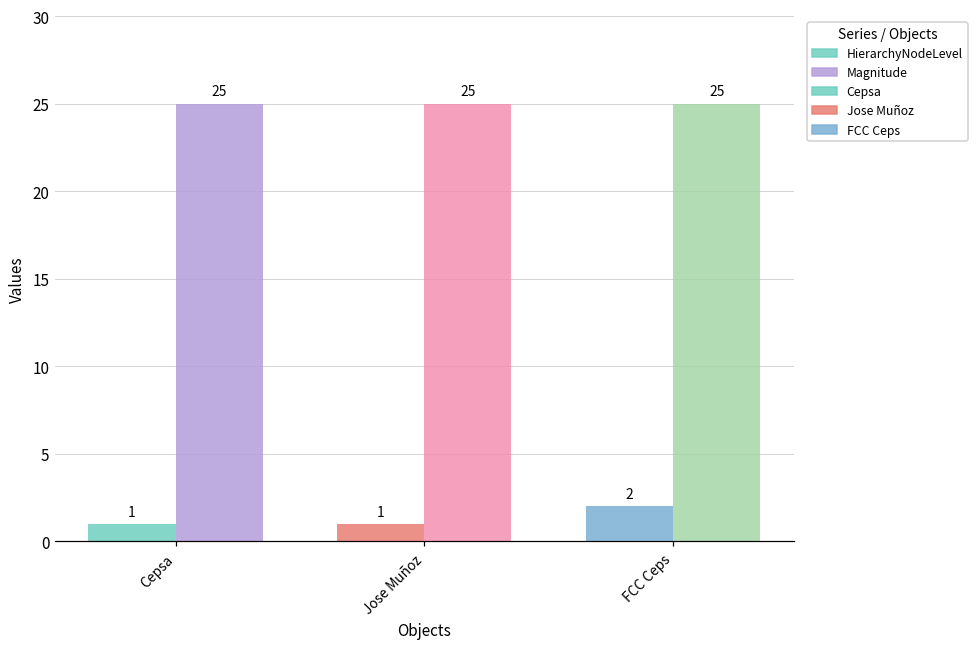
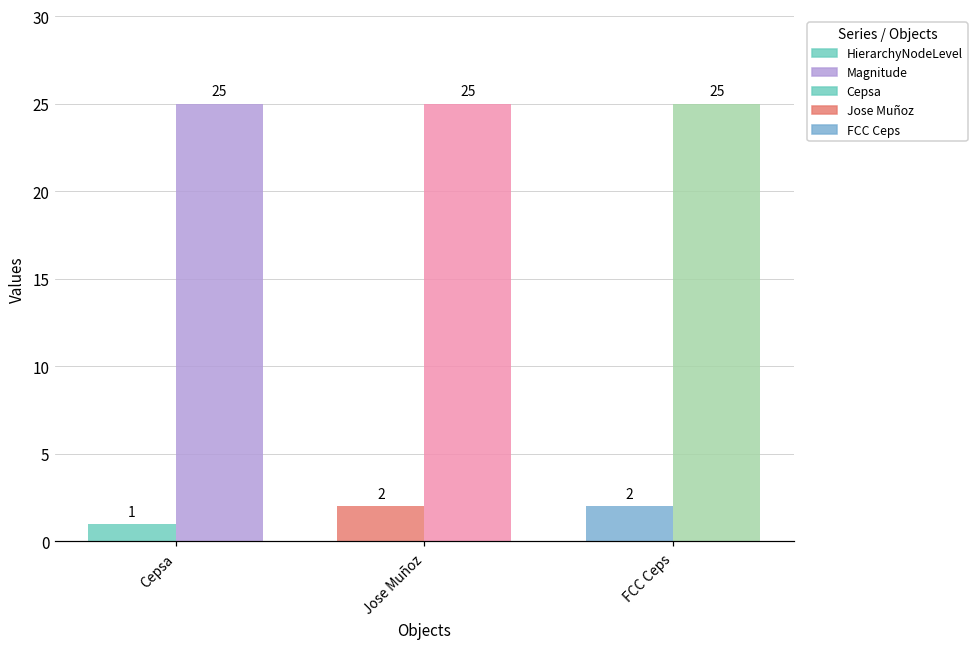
HierarchyNodeLevel, Jose Muñoz: 1 -> 2
